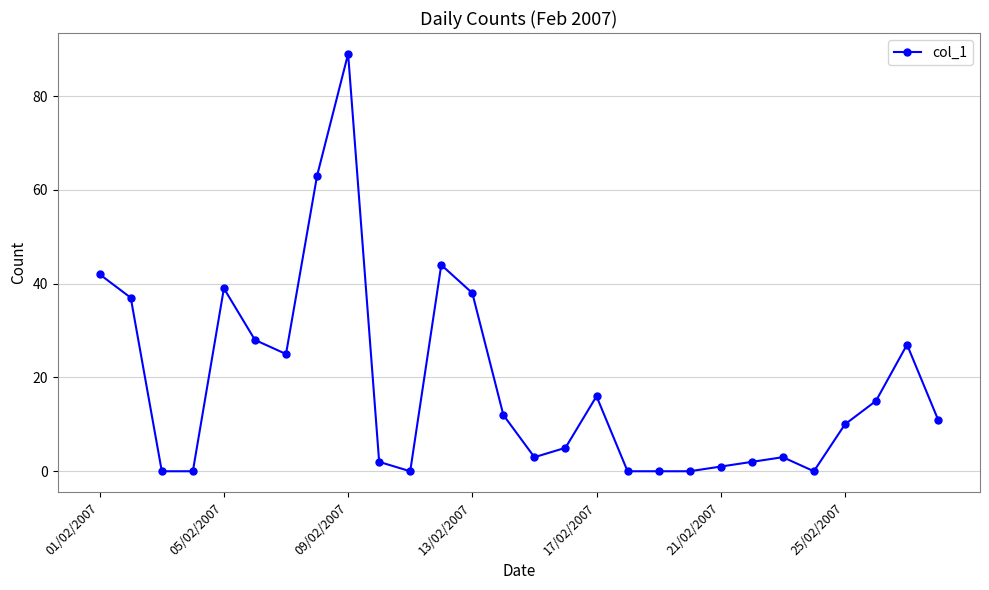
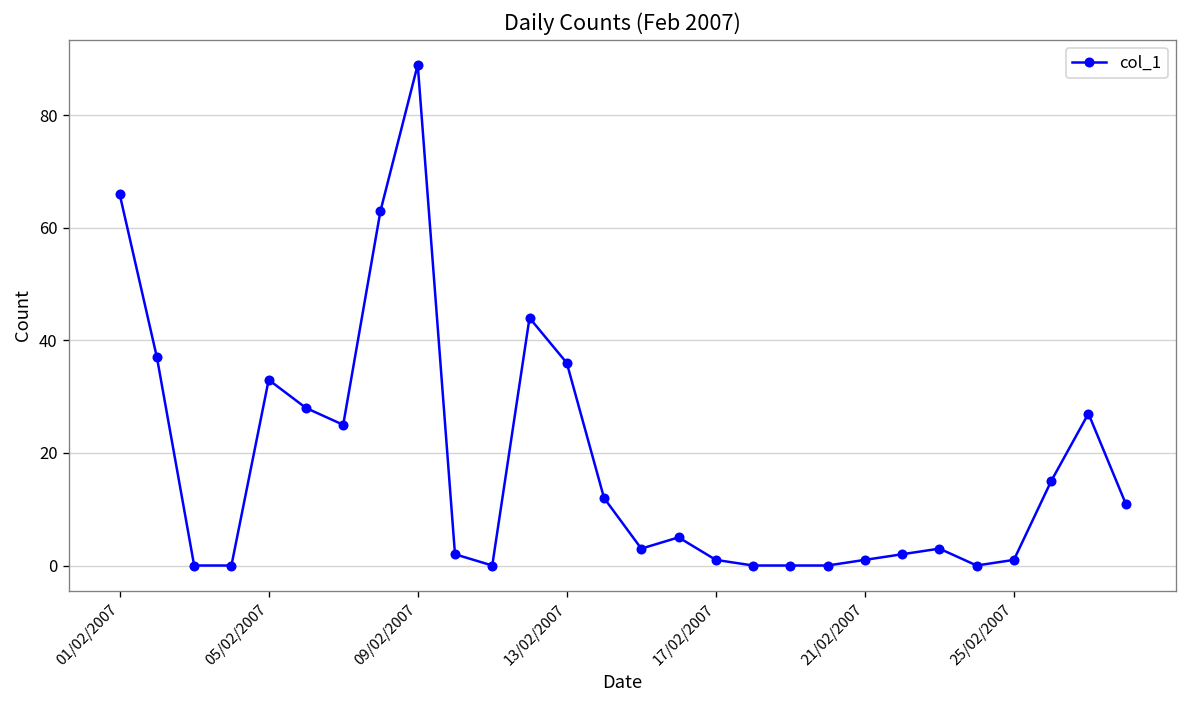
01/02/2007: 42 -> 66
05/02/2007: 39 -> 33
13/02/2007: 38 -> 36
17/02/2007: 16 -> 1
25/02/2007: 10 -> 1
